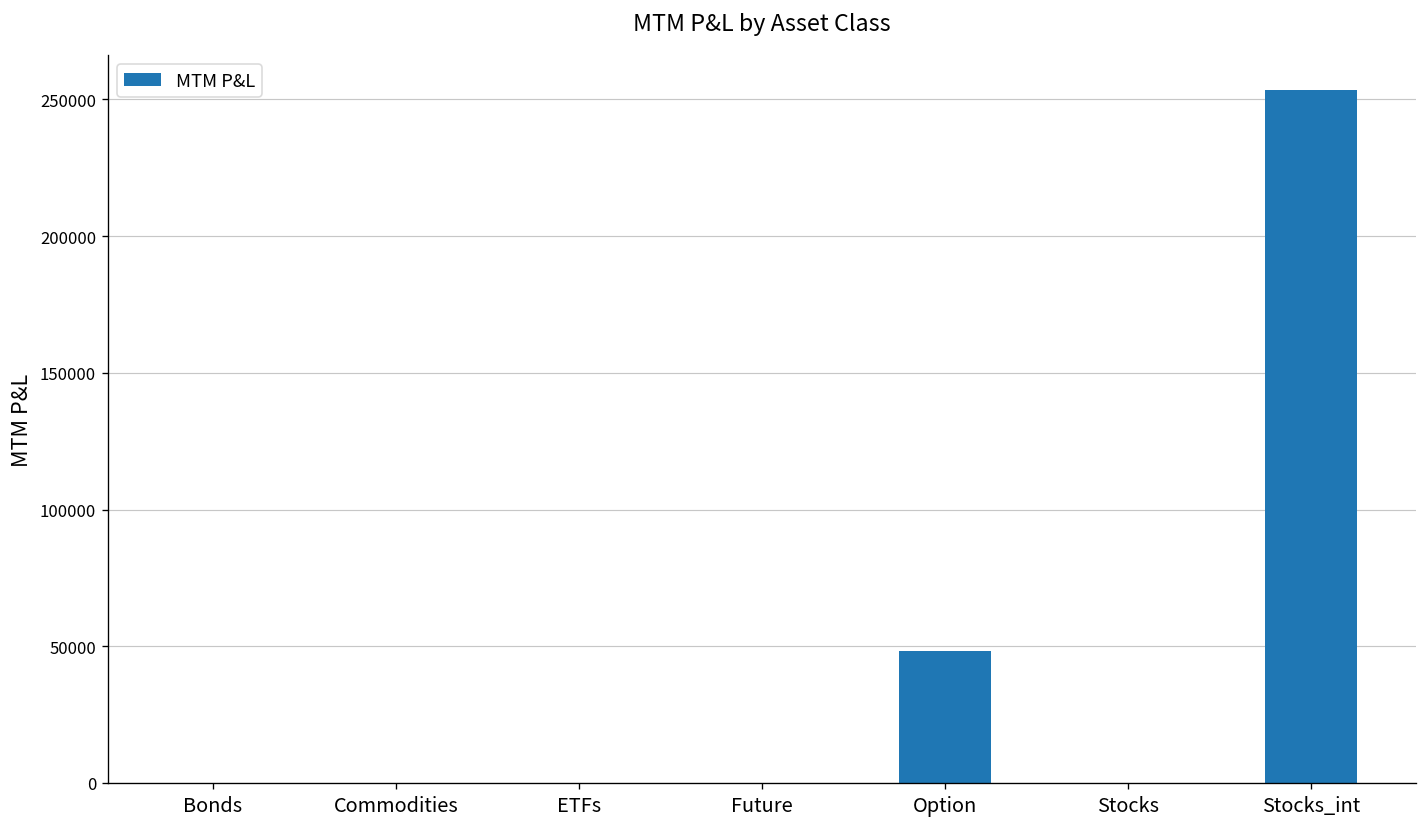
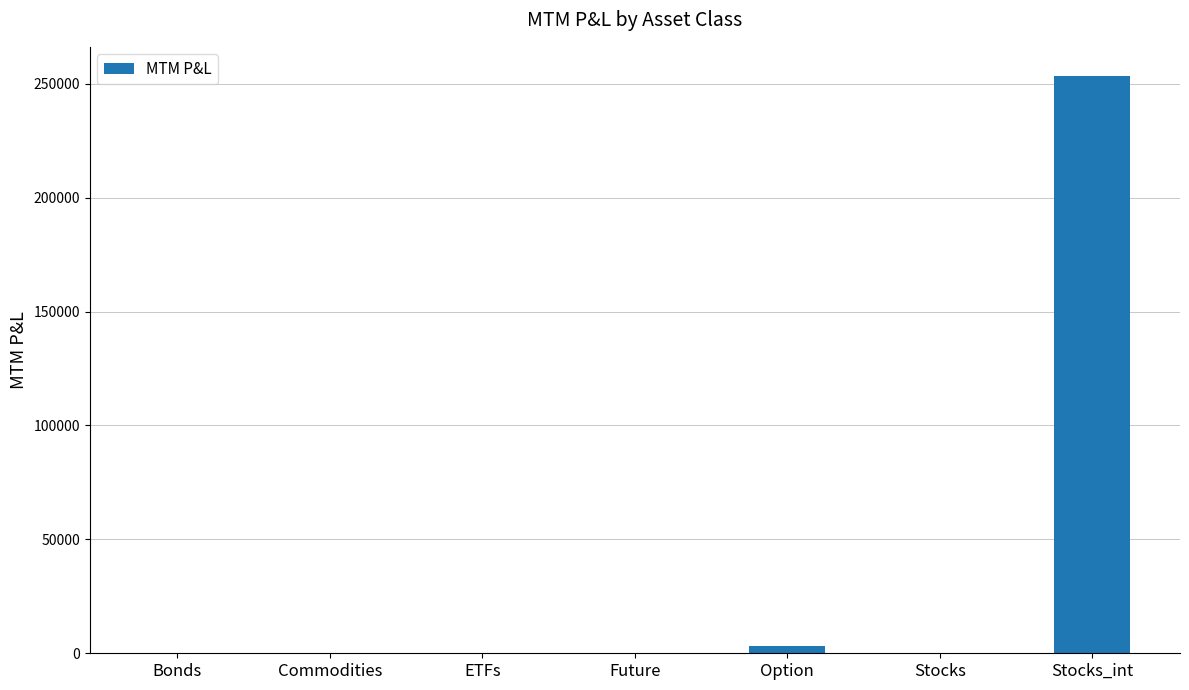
Option: 48000 -> 3000
